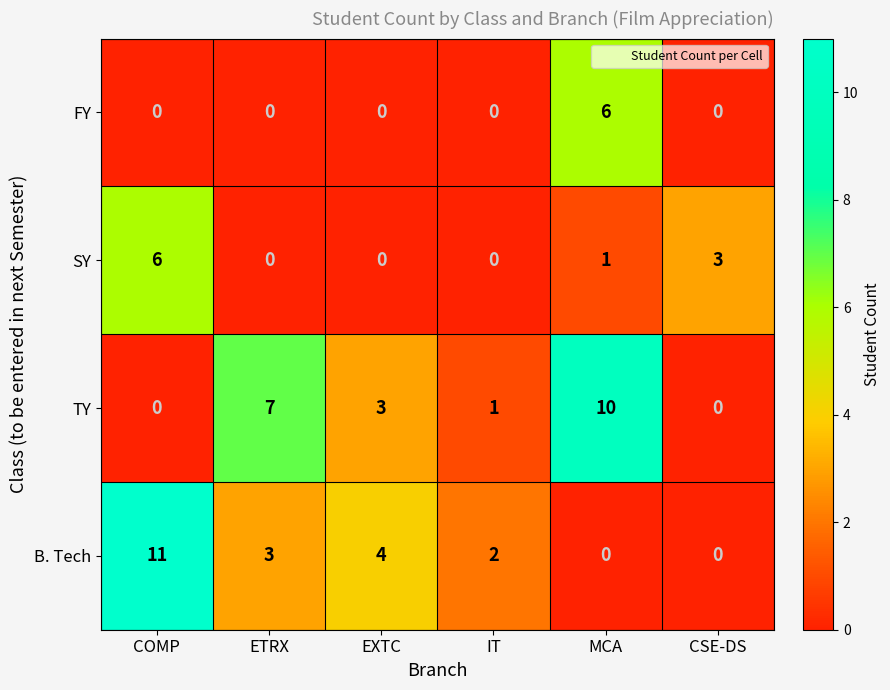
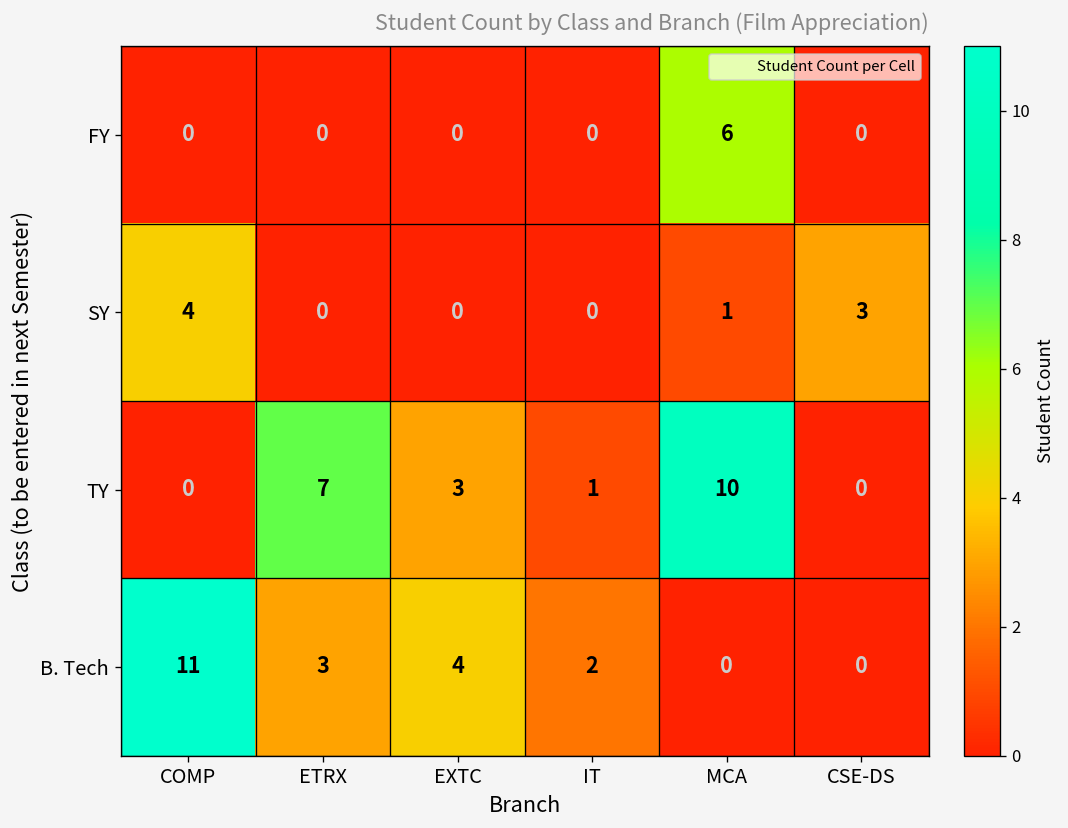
SY, COMP: 6 -> 4
